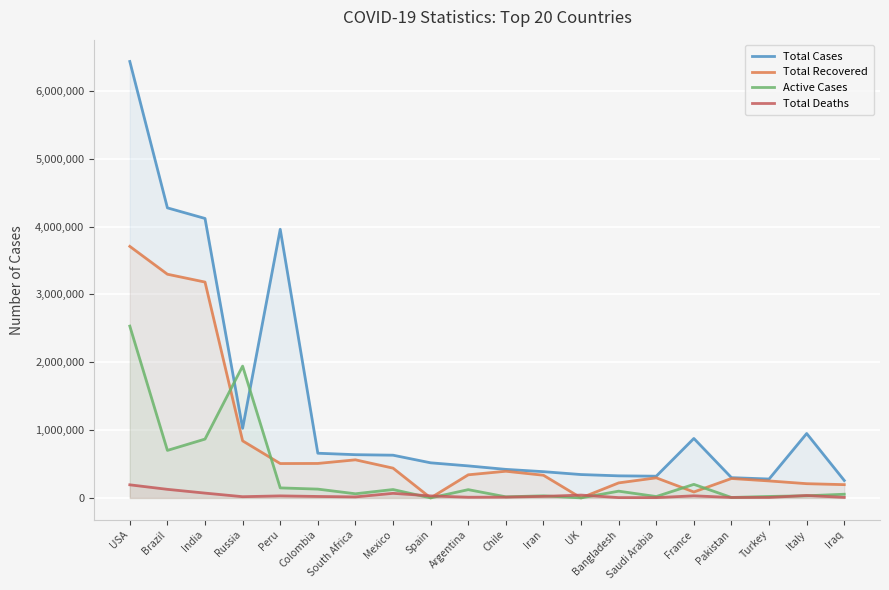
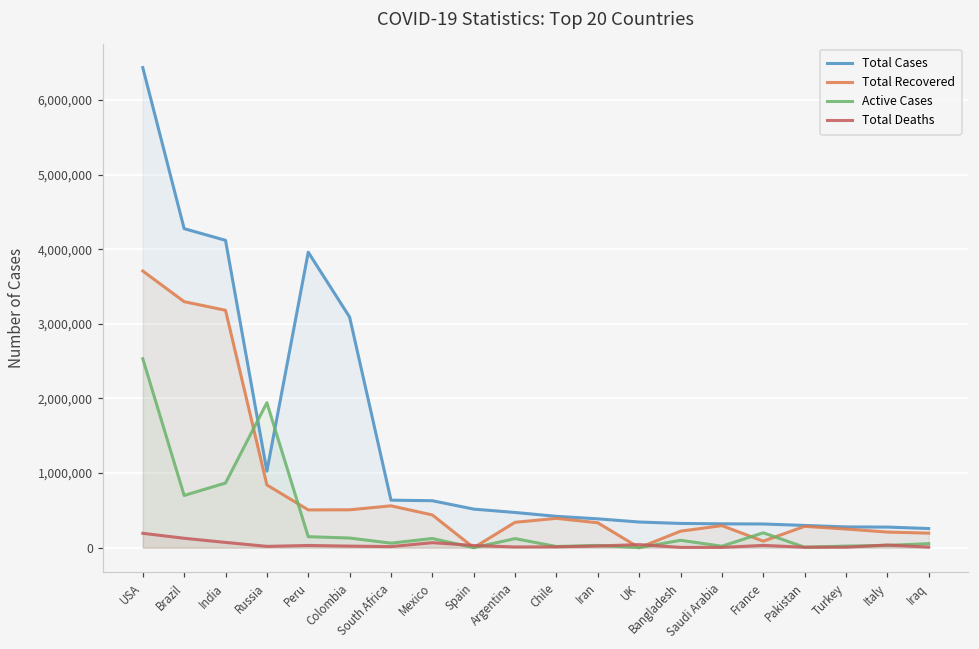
Total Cases, Colombia: 700,000 -> 3,100,000
Total Cases, France: 900,000 -> 300,000
Total Cases, Italy: 900,000 -> 300,000
